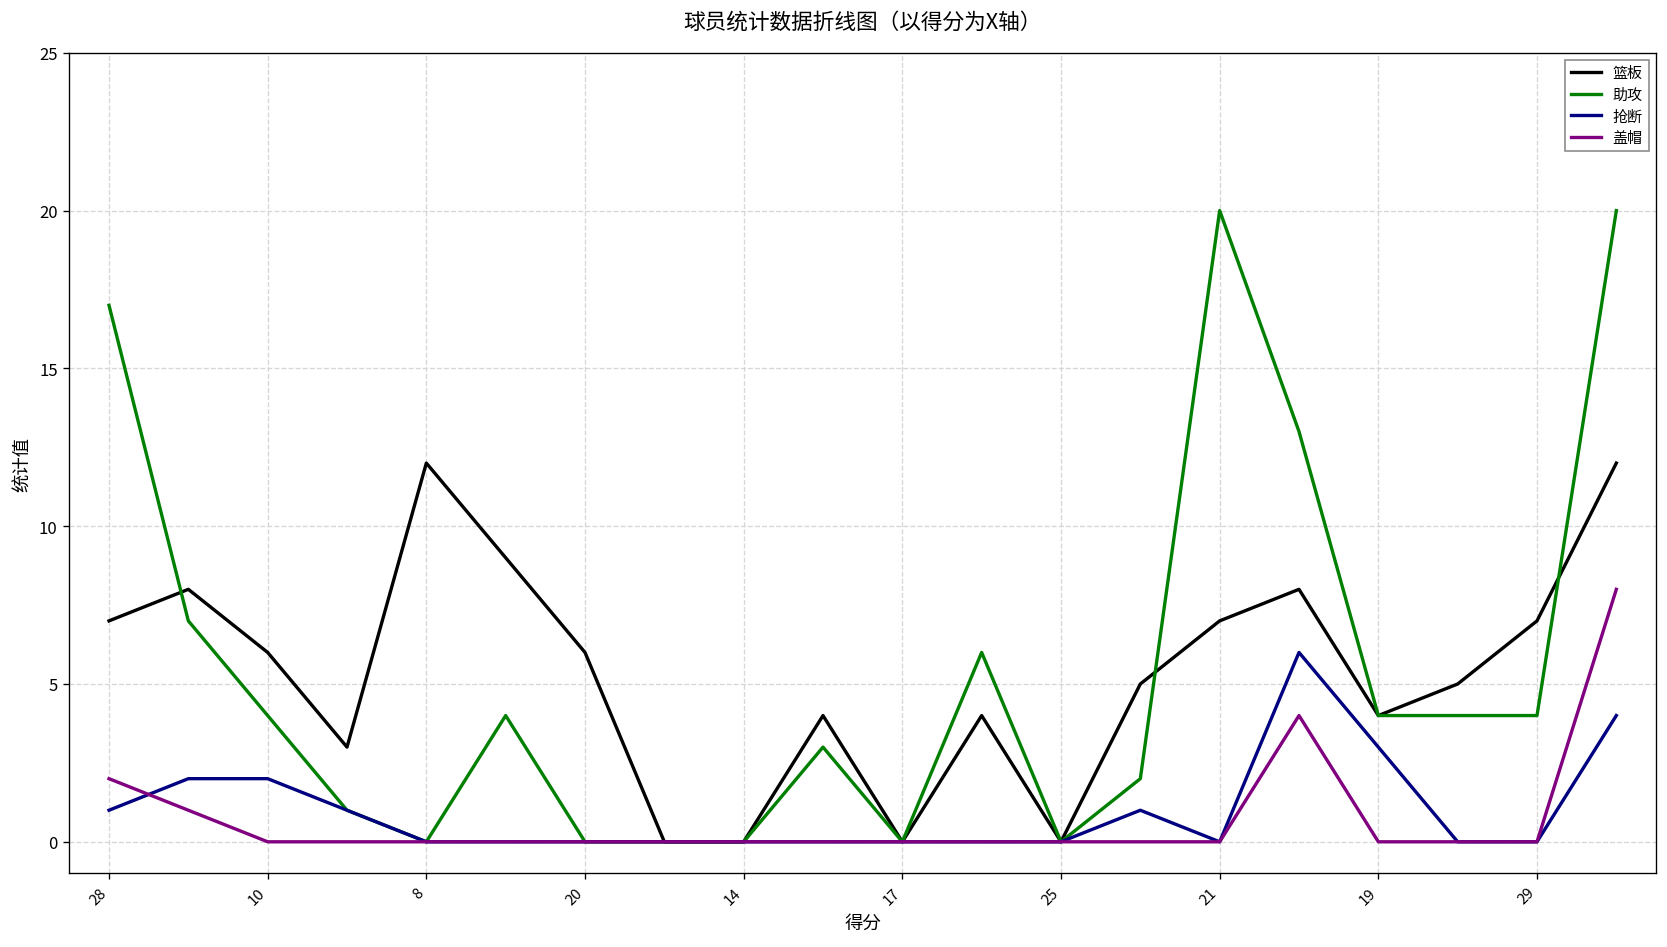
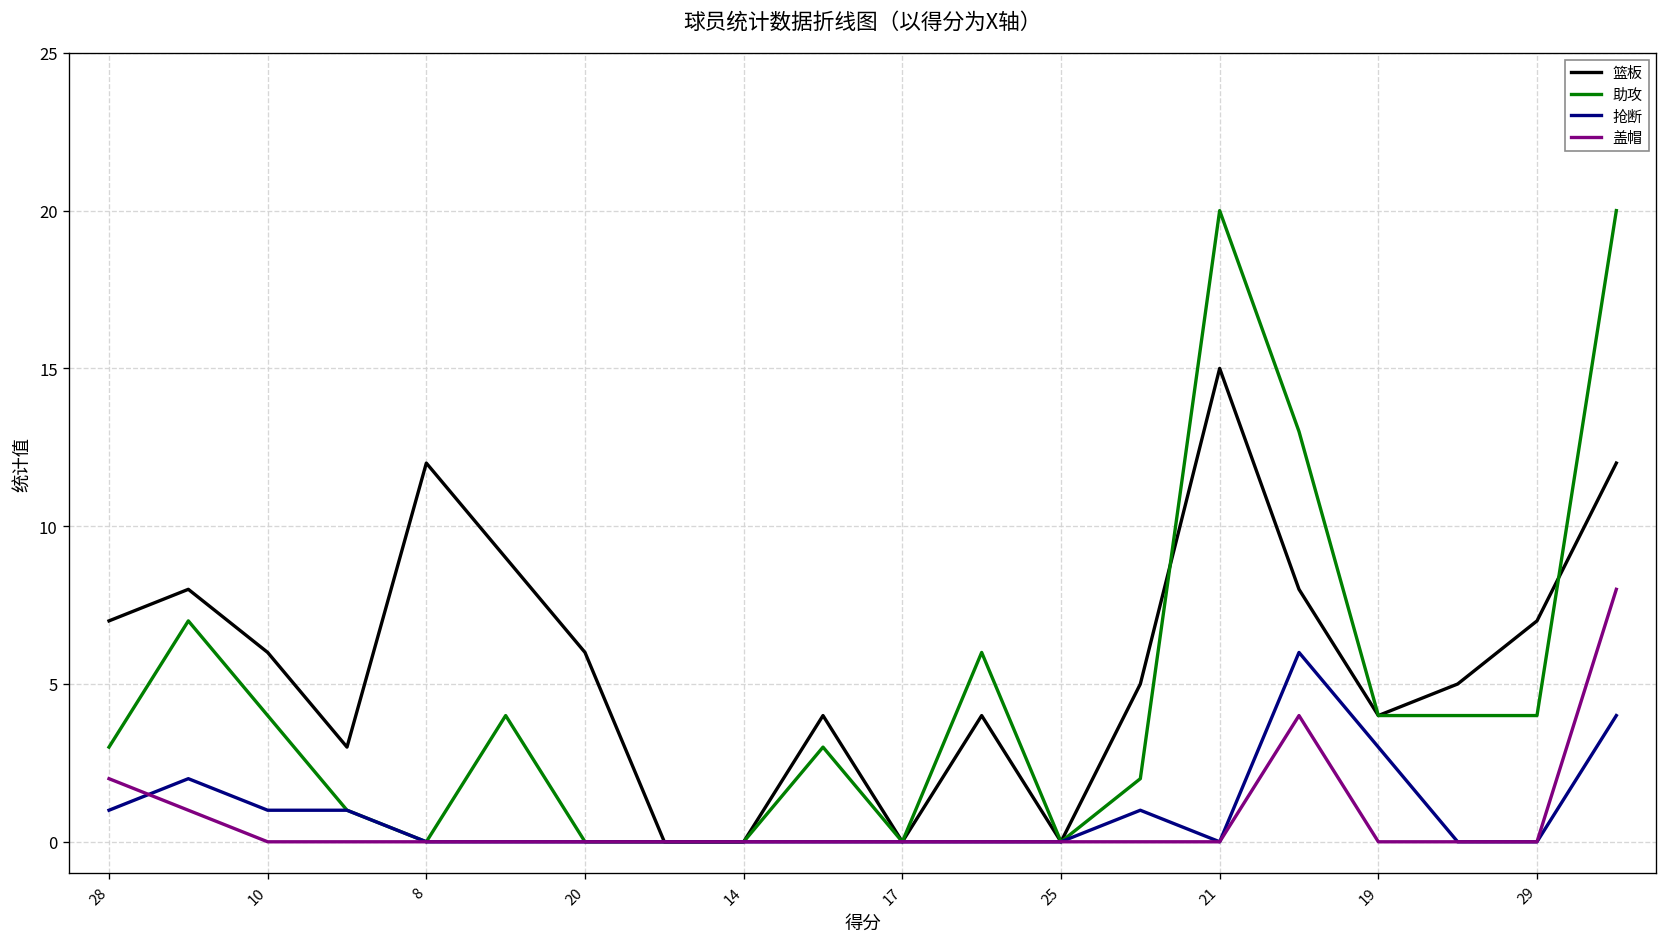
助攻, 28: 17 -> 3
抢断, 10: 2 -> 1
篮板, 21: 7 -> 15
